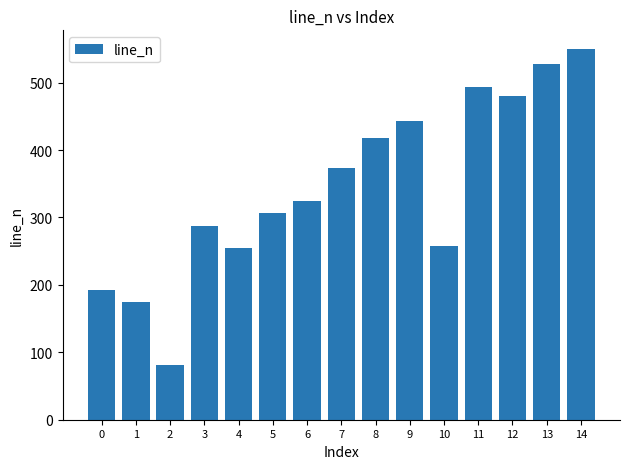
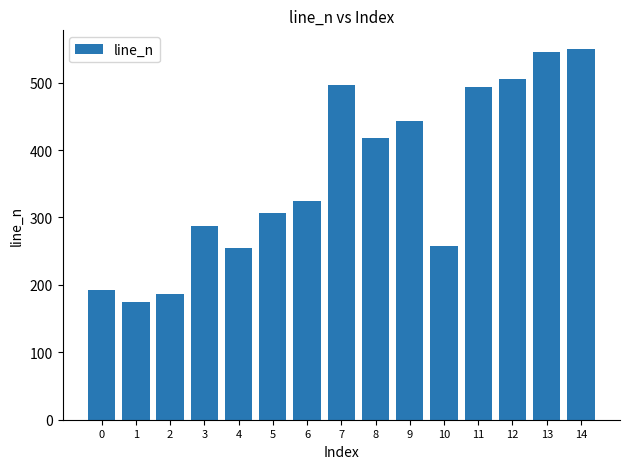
2: 80 -> 190
7: 370 -> 500
12: 480 -> 510
13: 530 -> 550
